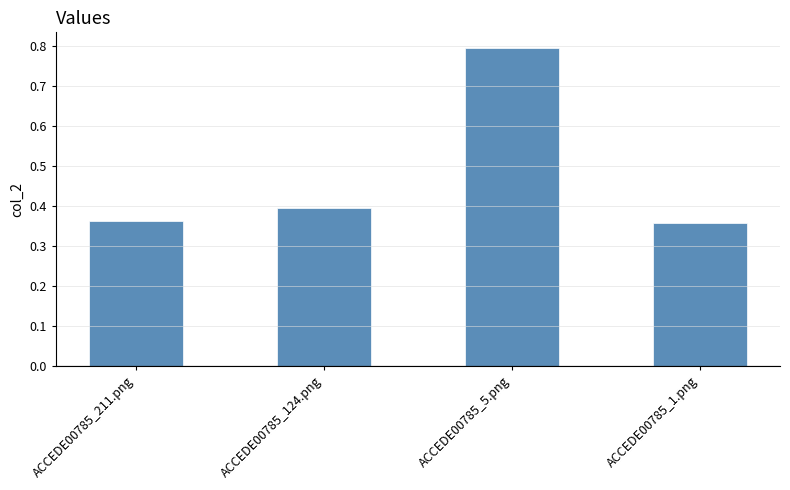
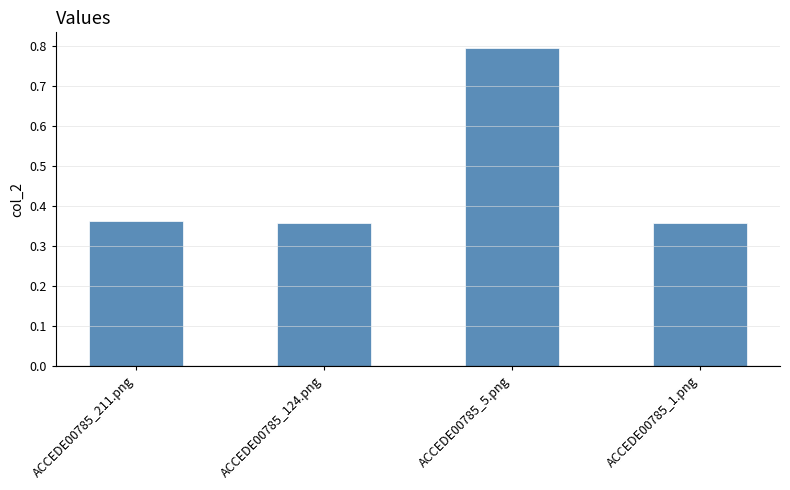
ACCEDE00785_124.png: 0.39 -> 0.36
